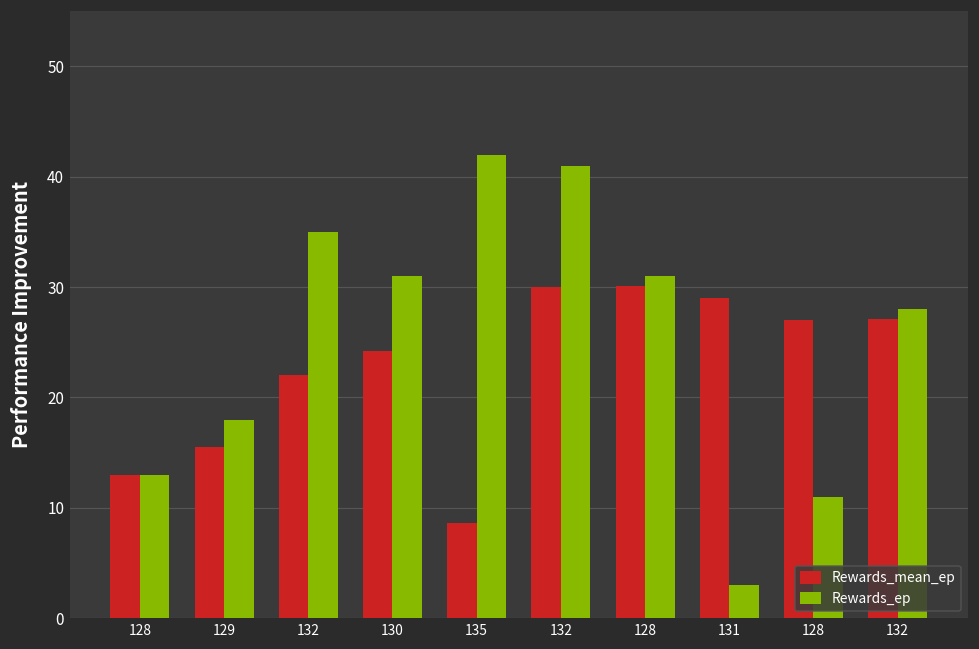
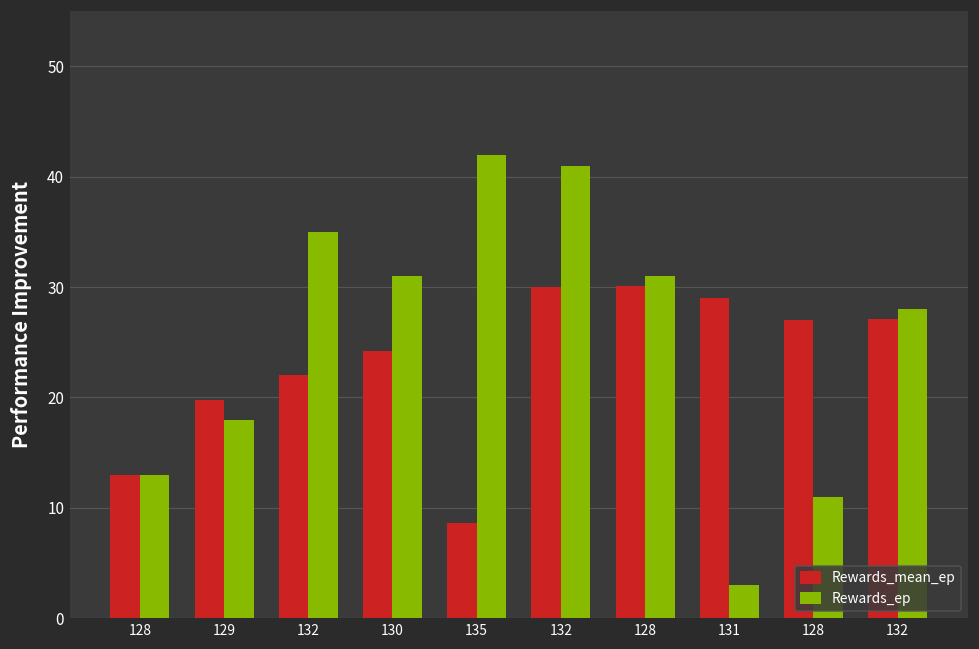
Rewards_mean_ep, 129: 15.5 -> 19.8
